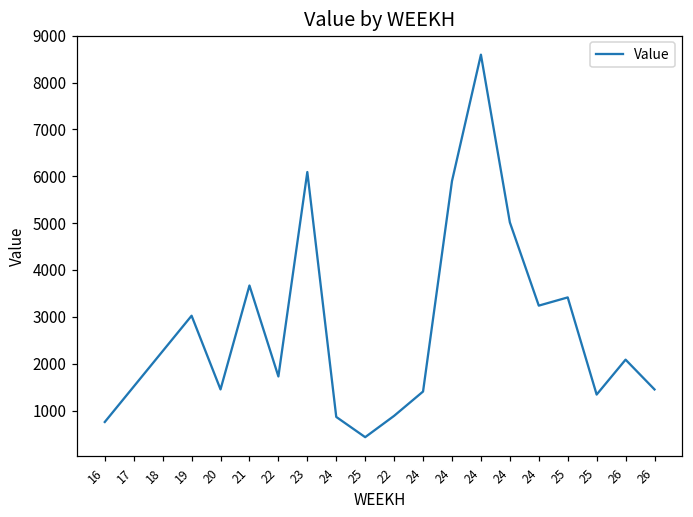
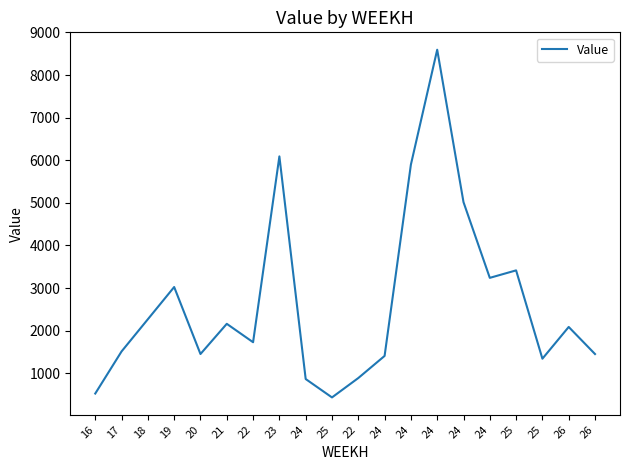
16: 800 -> 500
21: 3700 -> 2200
